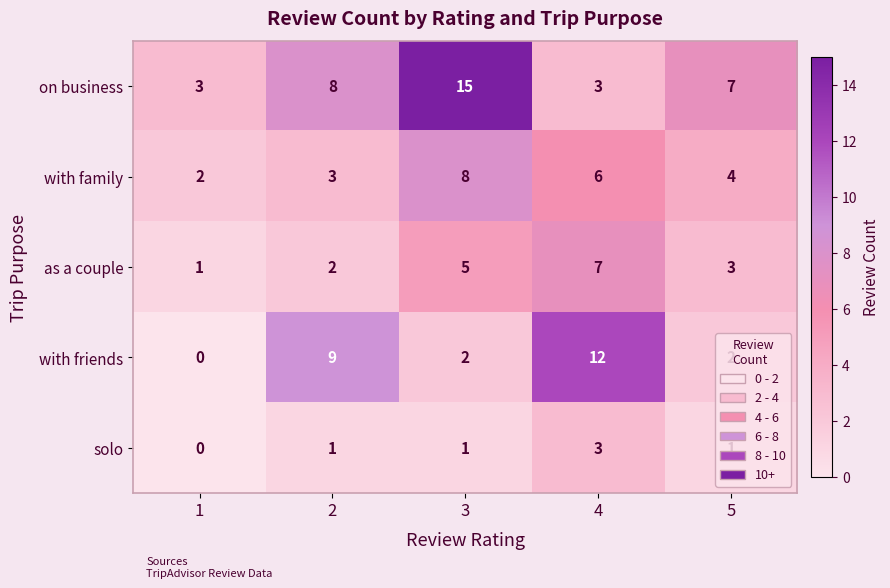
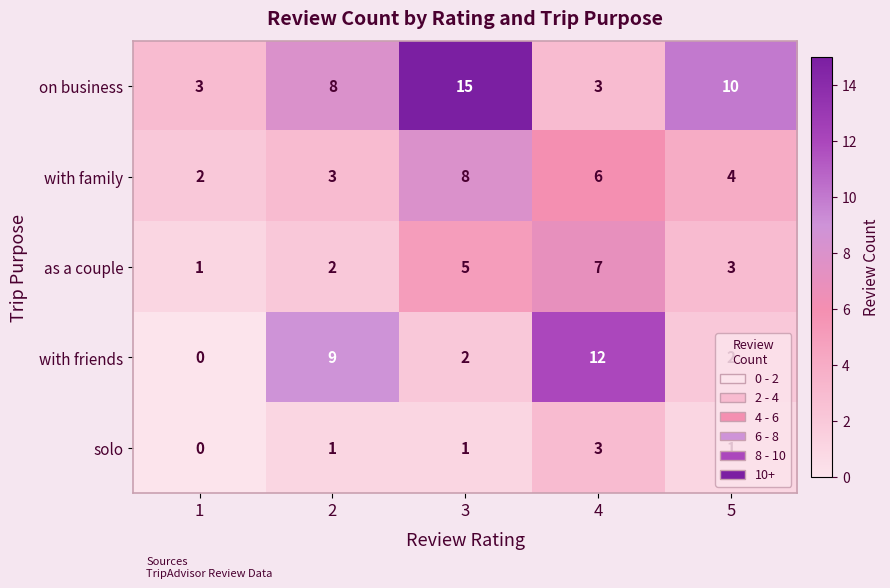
on business, 5: 7 -> 10
